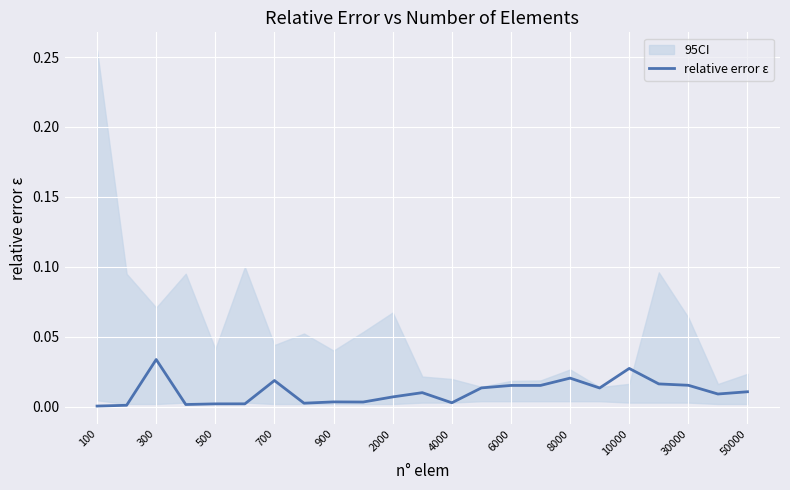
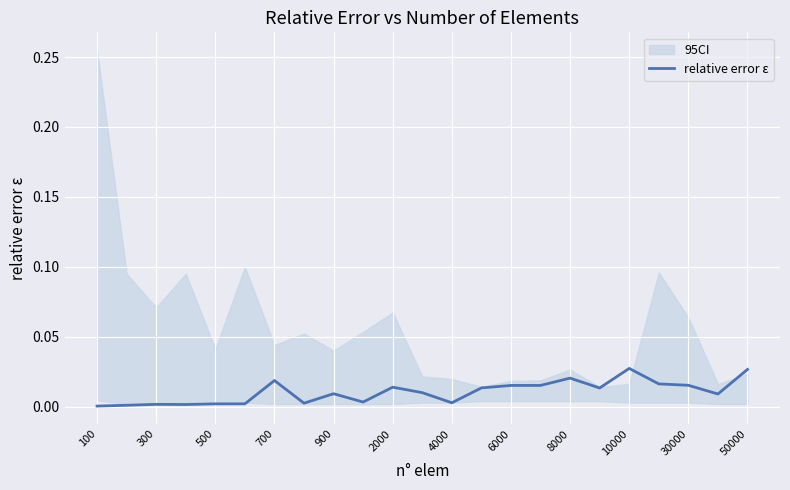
relative error ε, 300: 0.034 -> 0.002
relative error ε, 900: 0.003 -> 0.009
relative error ε, 2000: 0.007 -> 0.014
relative error ε, 50000: 0.011 -> 0.027
